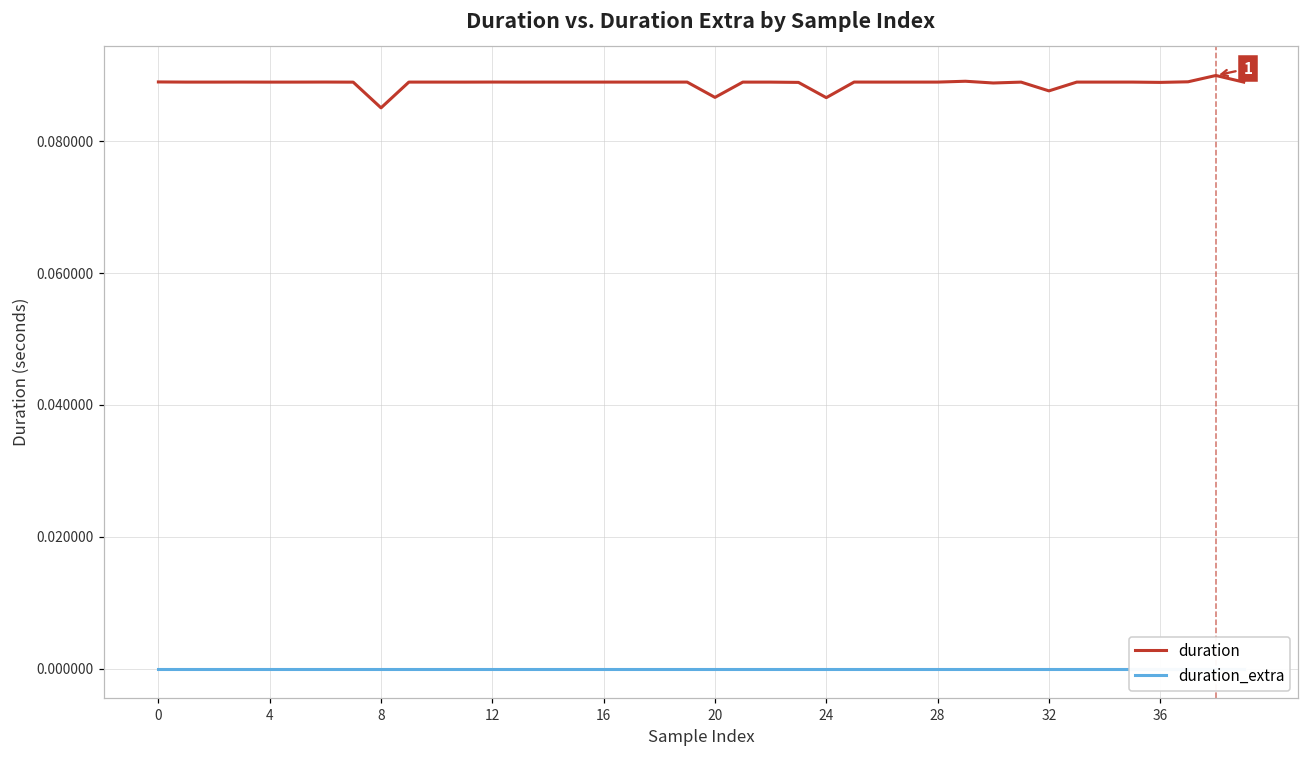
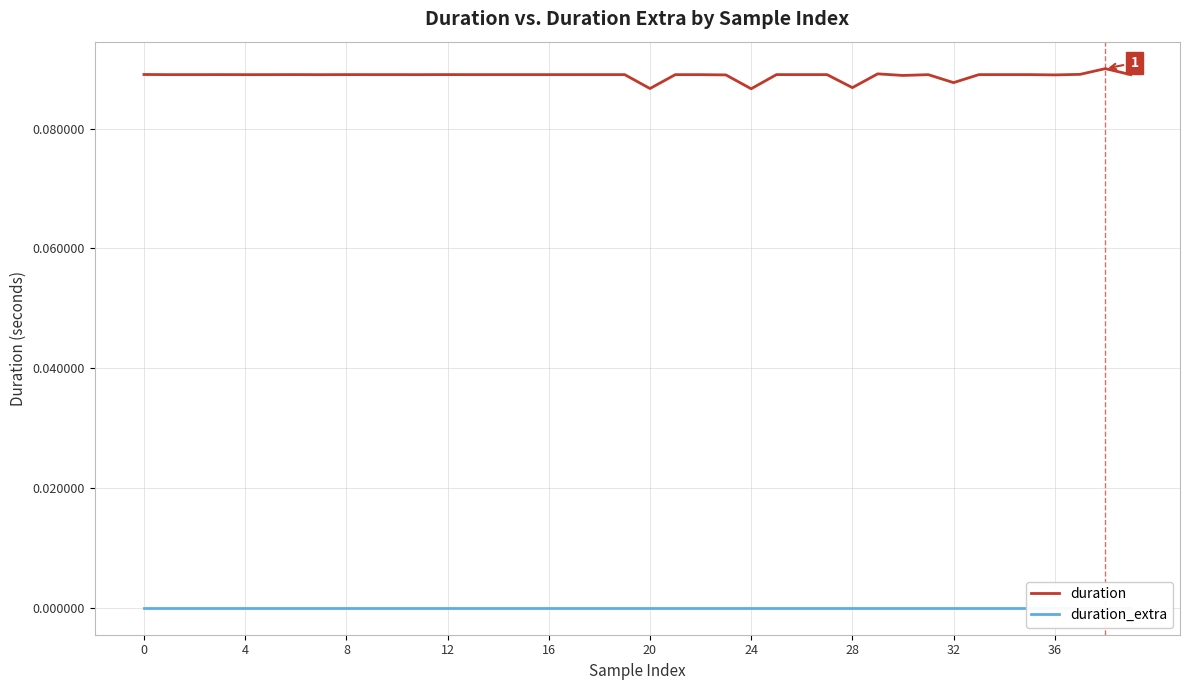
duration, 8: 0.085 -> 0.089
duration, 28: 0.089 -> 0.087
